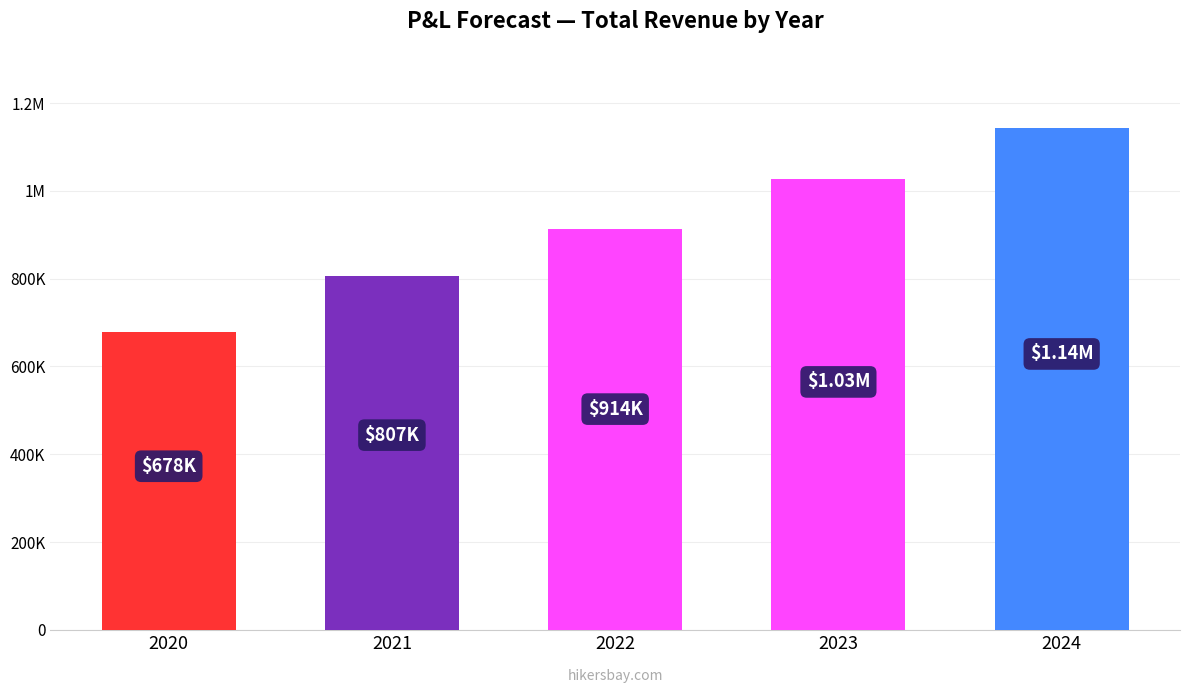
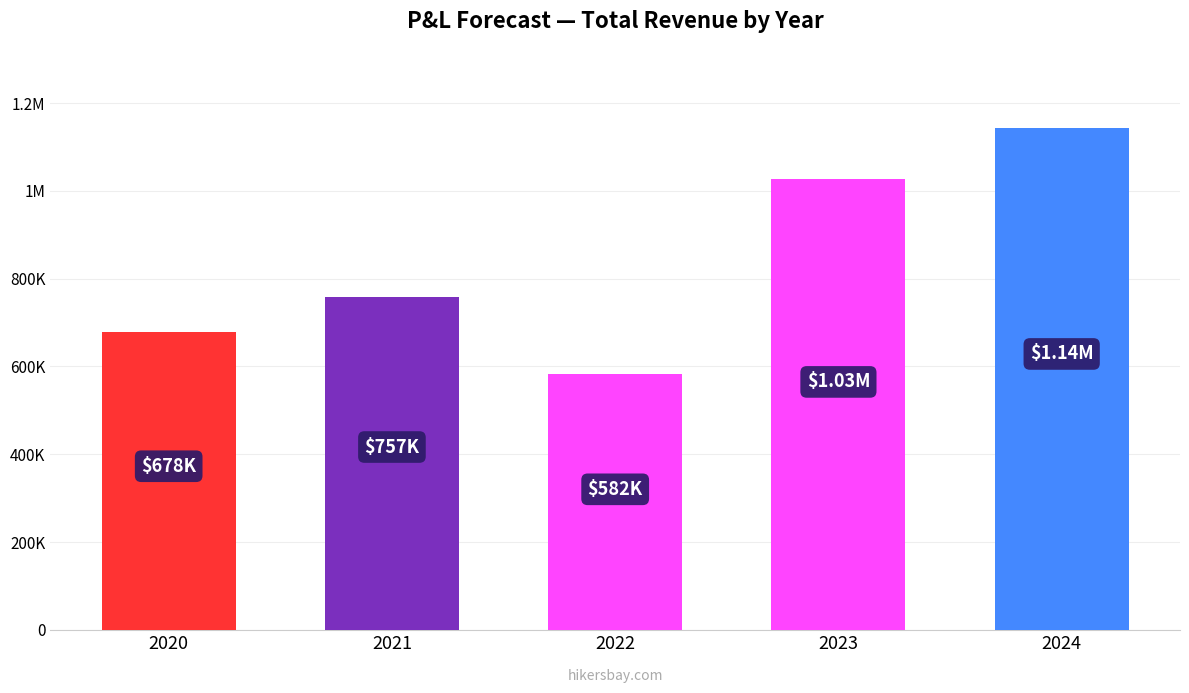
2021: $807K -> $757K
2022: $914K -> $582K
